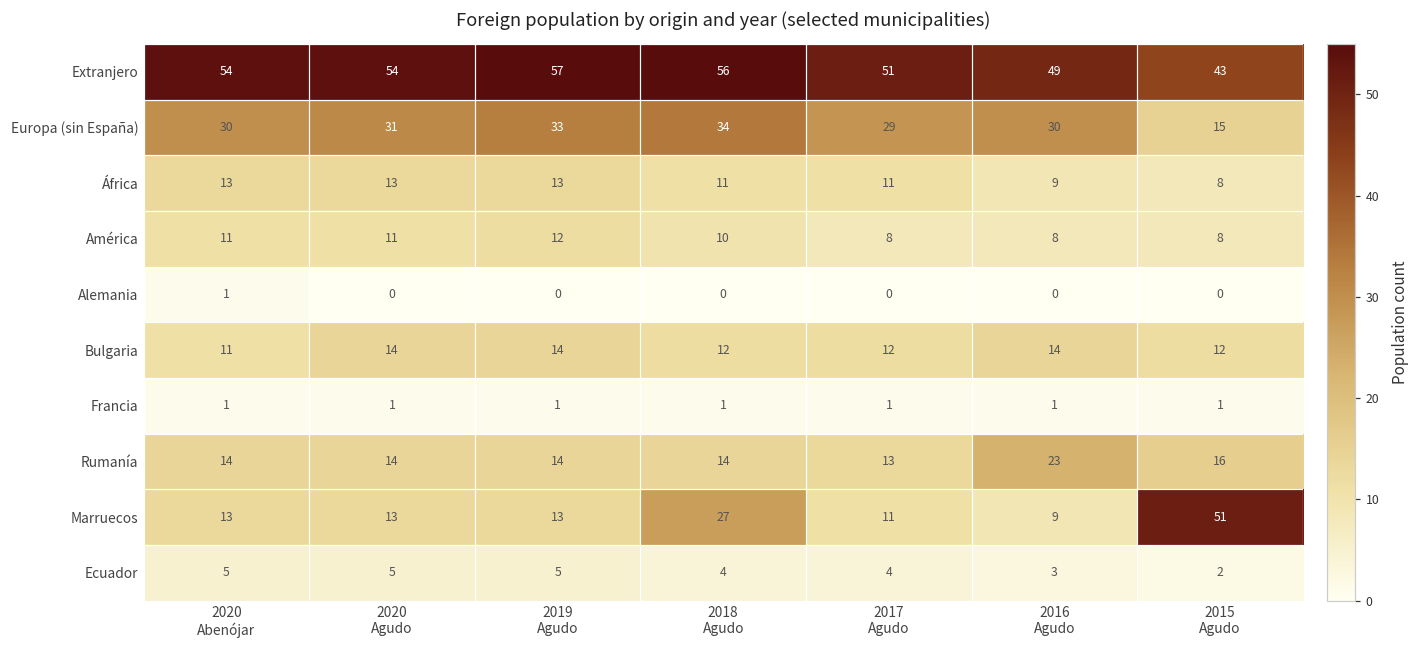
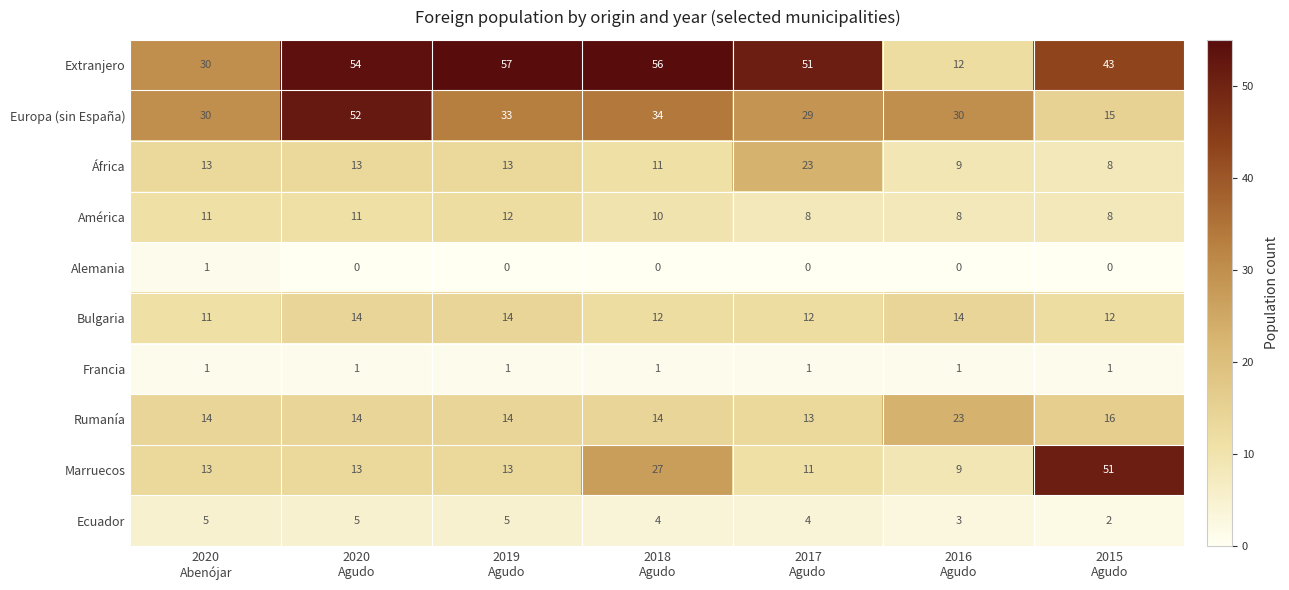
Extranjero, 2020 Abenójar: 54 -> 30
Extranjero, 2016 Agudo: 49 -> 12
Europa (sin España), 2020 Agudo: 31 -> 52
África, 2017 Agudo: 11 -> 23
